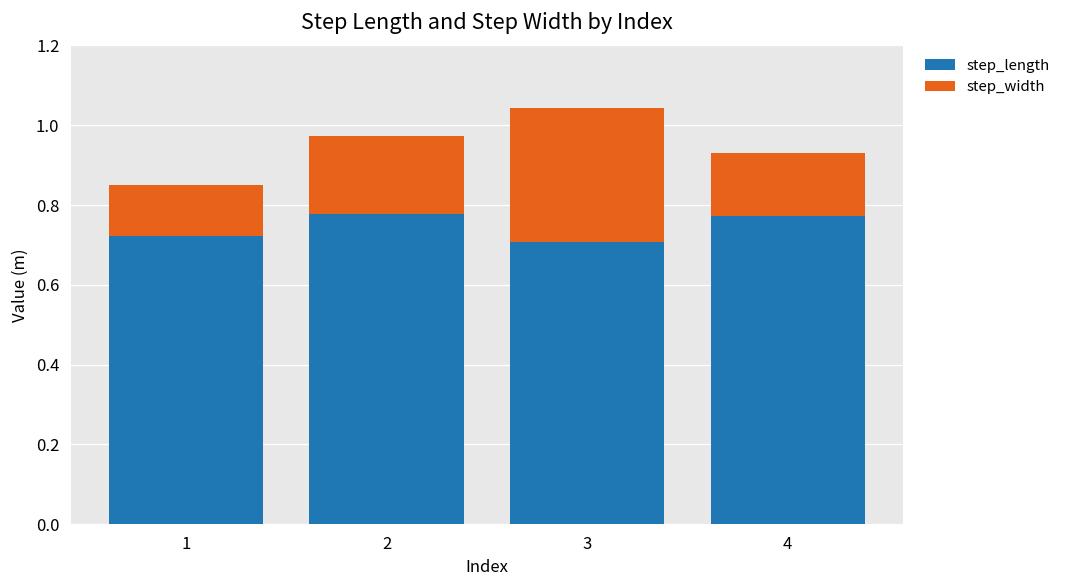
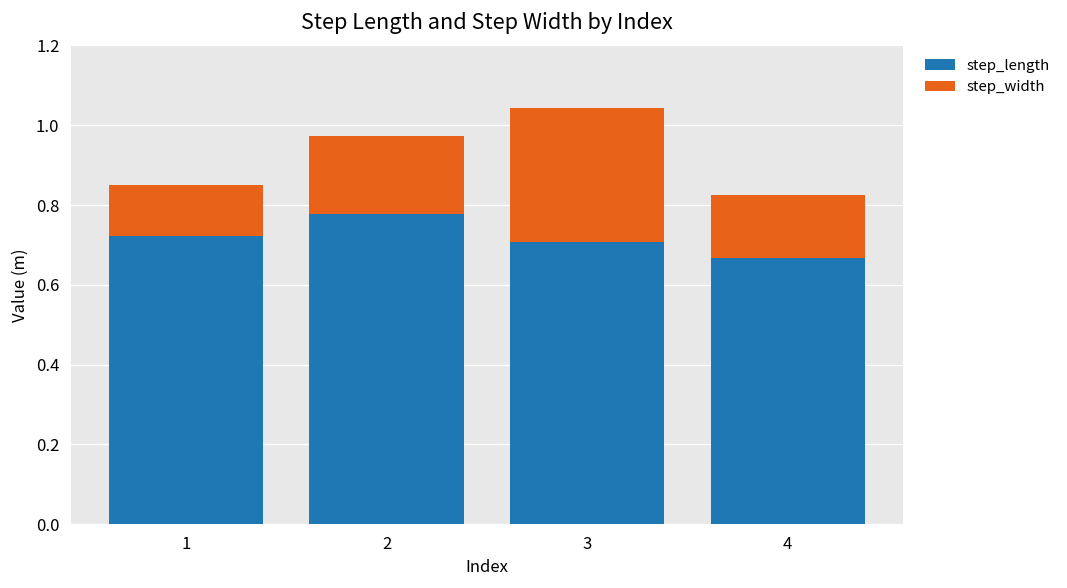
step_length, 4: 0.77 -> 0.67
